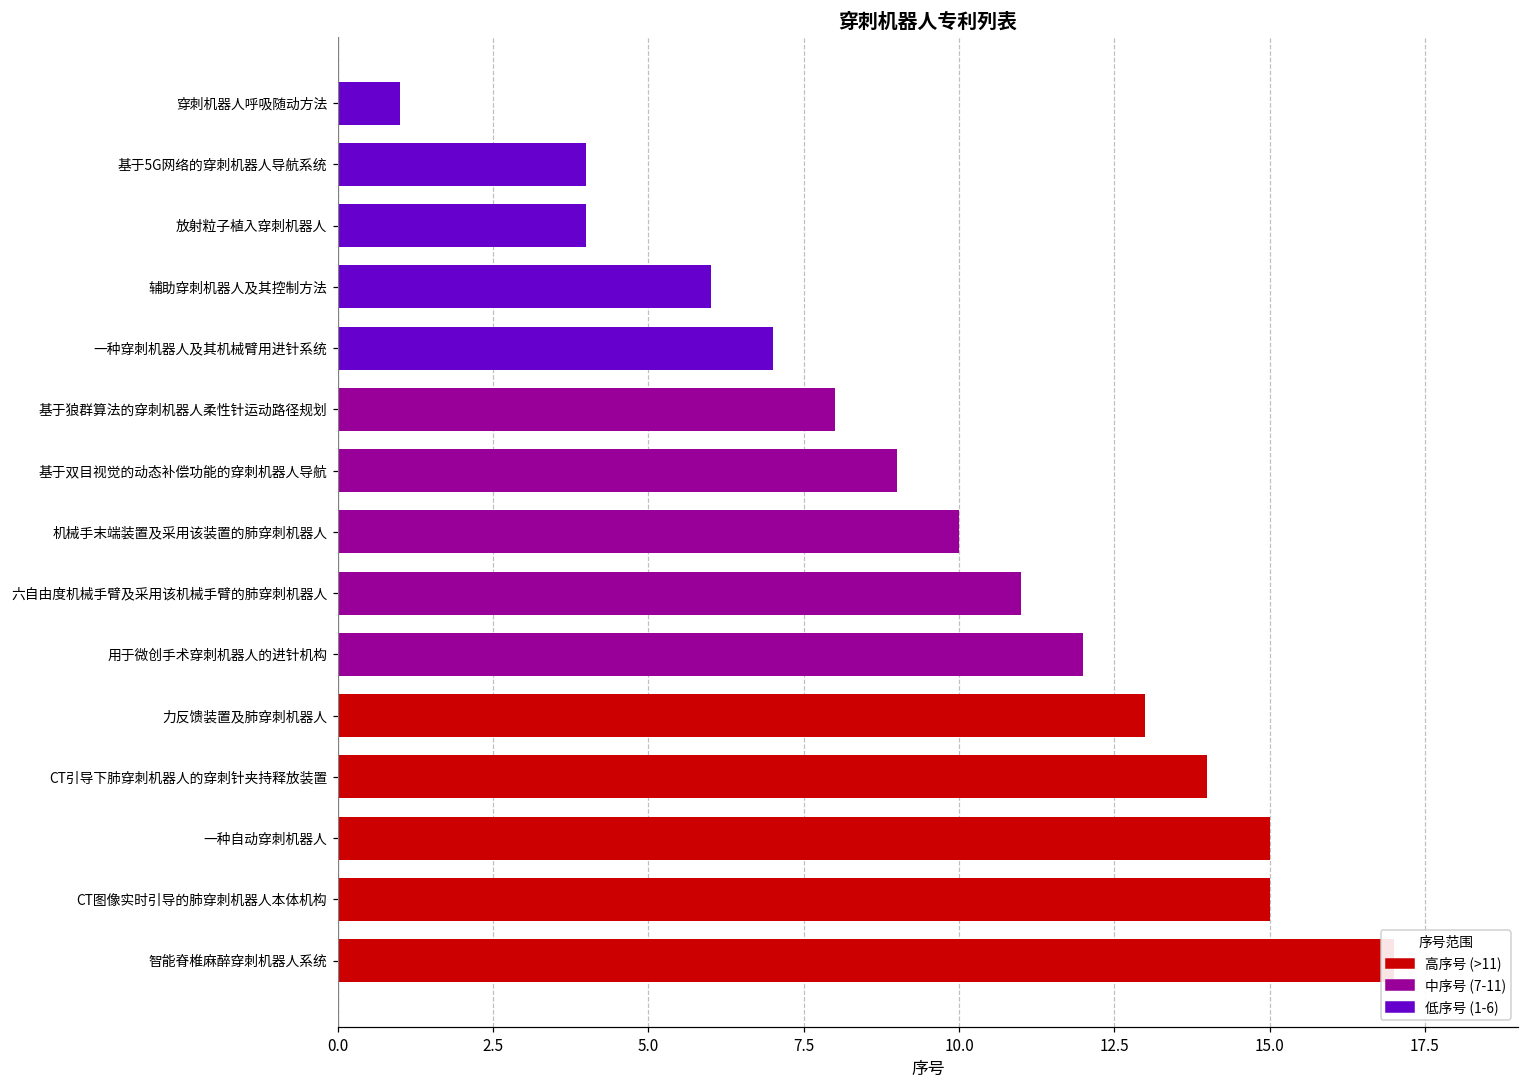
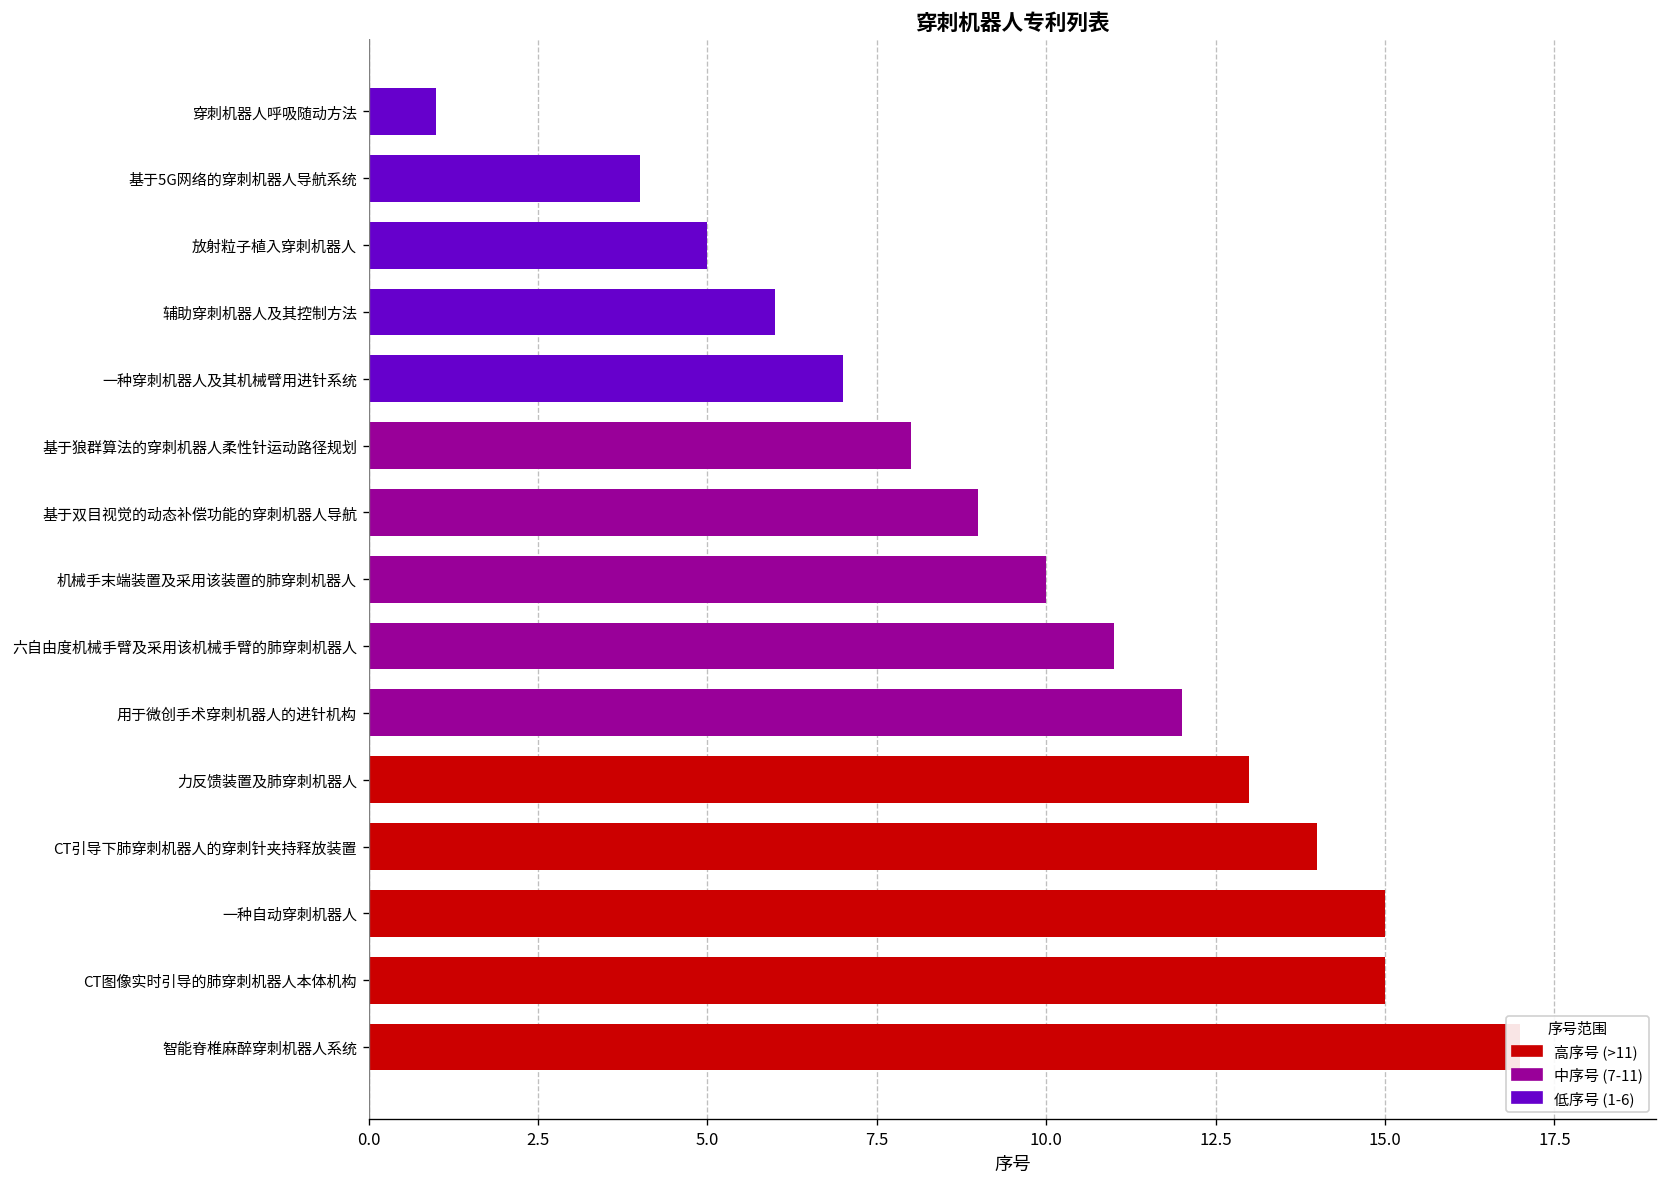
放射粒子植入穿刺机器人: 4 -> 5
